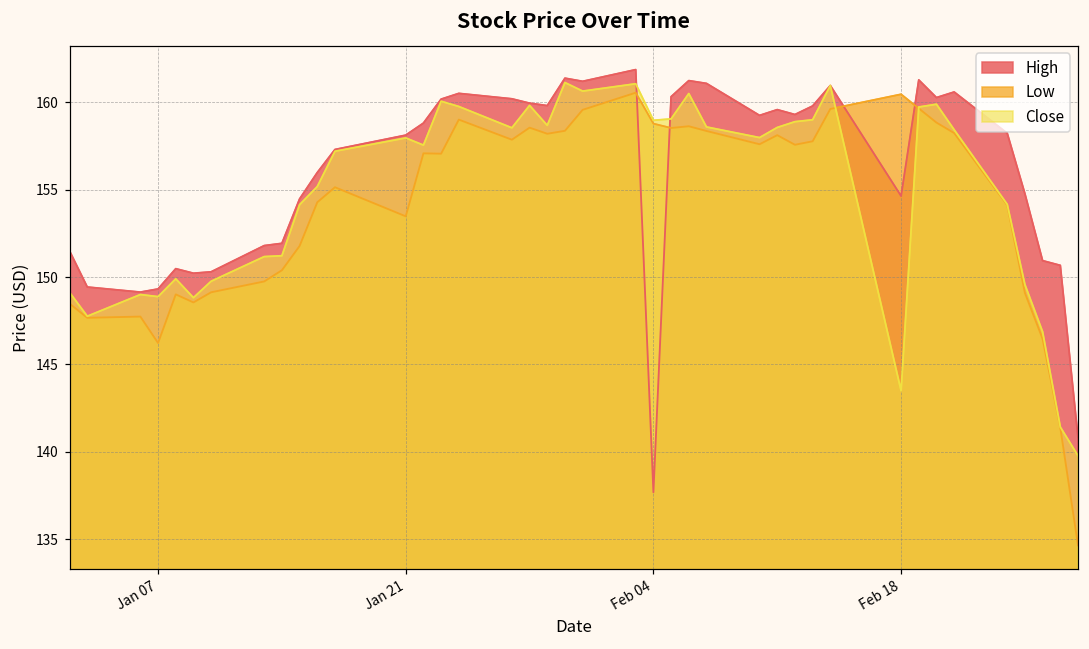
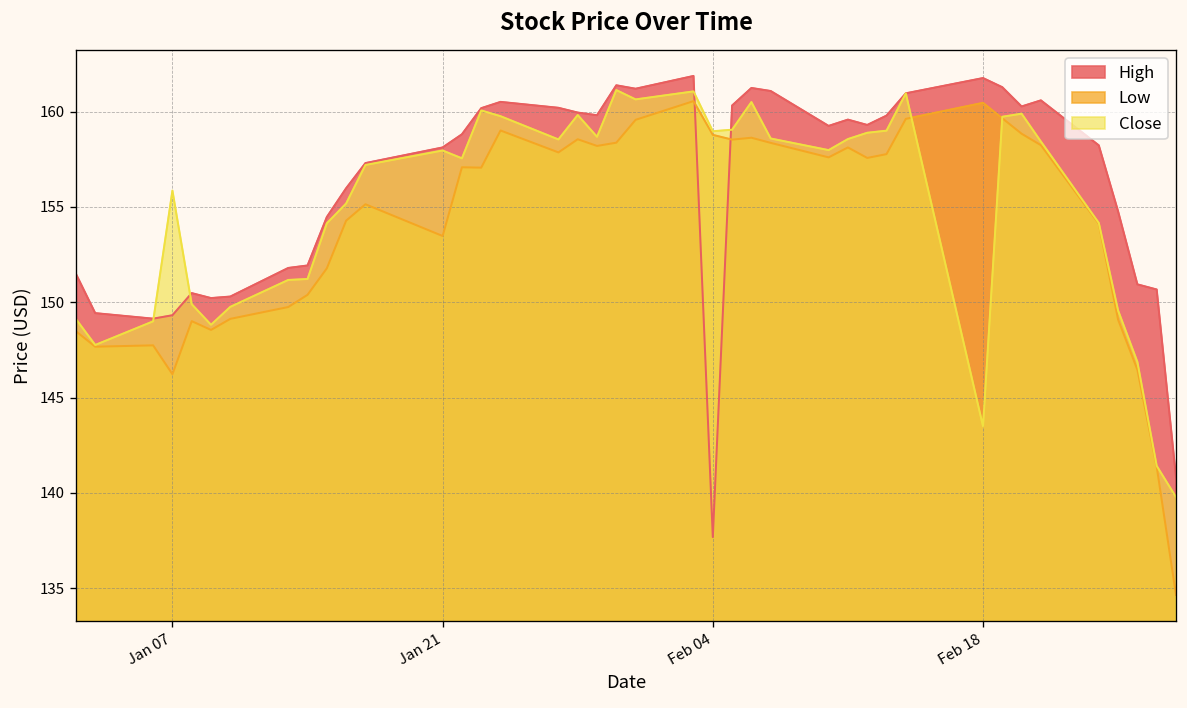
Close, Jan 07: 148.9 -> 155.9
High, Feb 18: 154.6 -> 161.8
